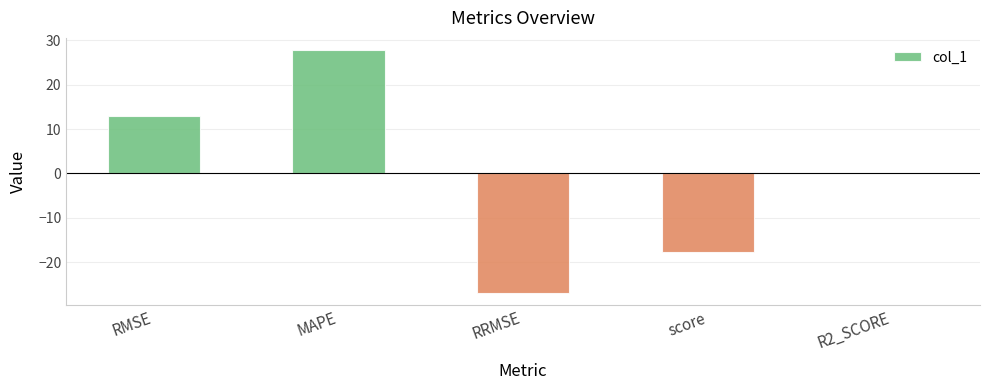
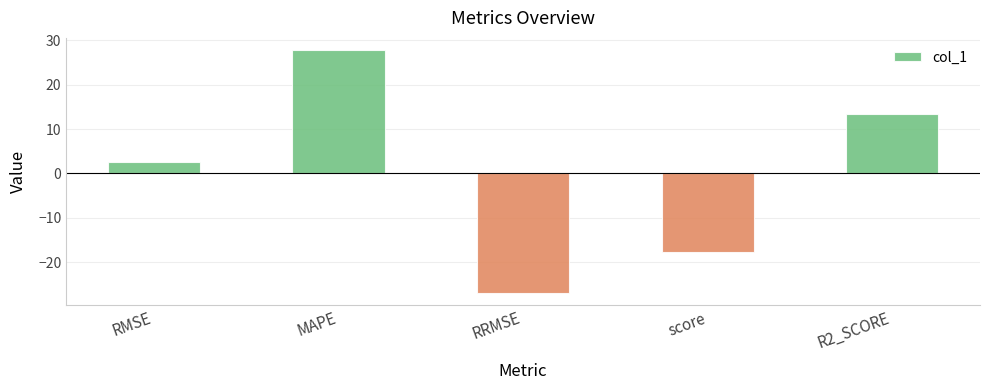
RMSE: 13 -> 3
R2_SCORE: 0 -> 13
